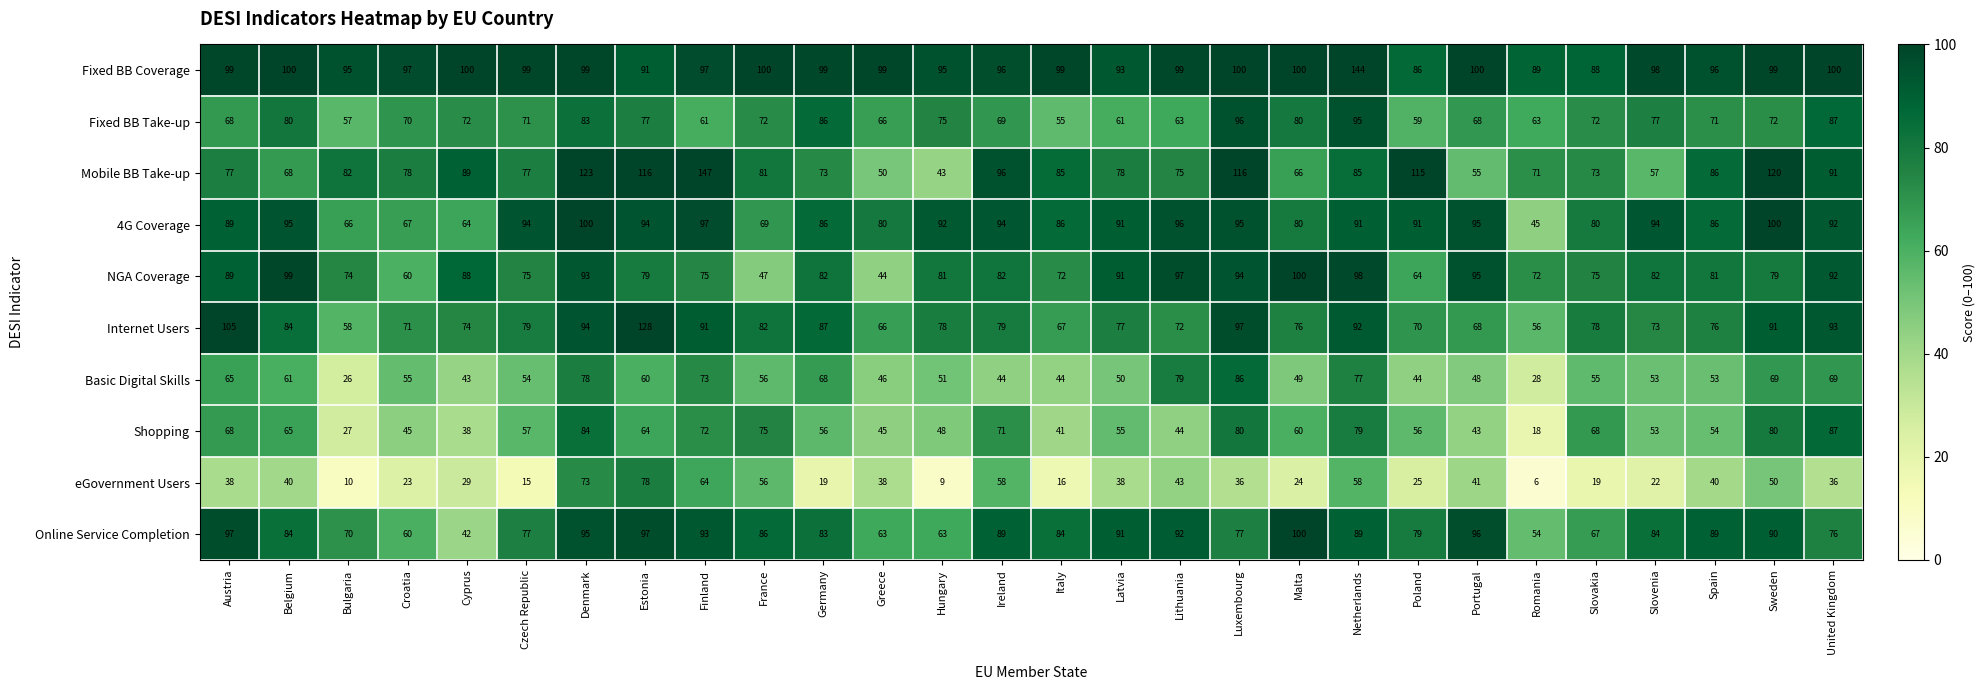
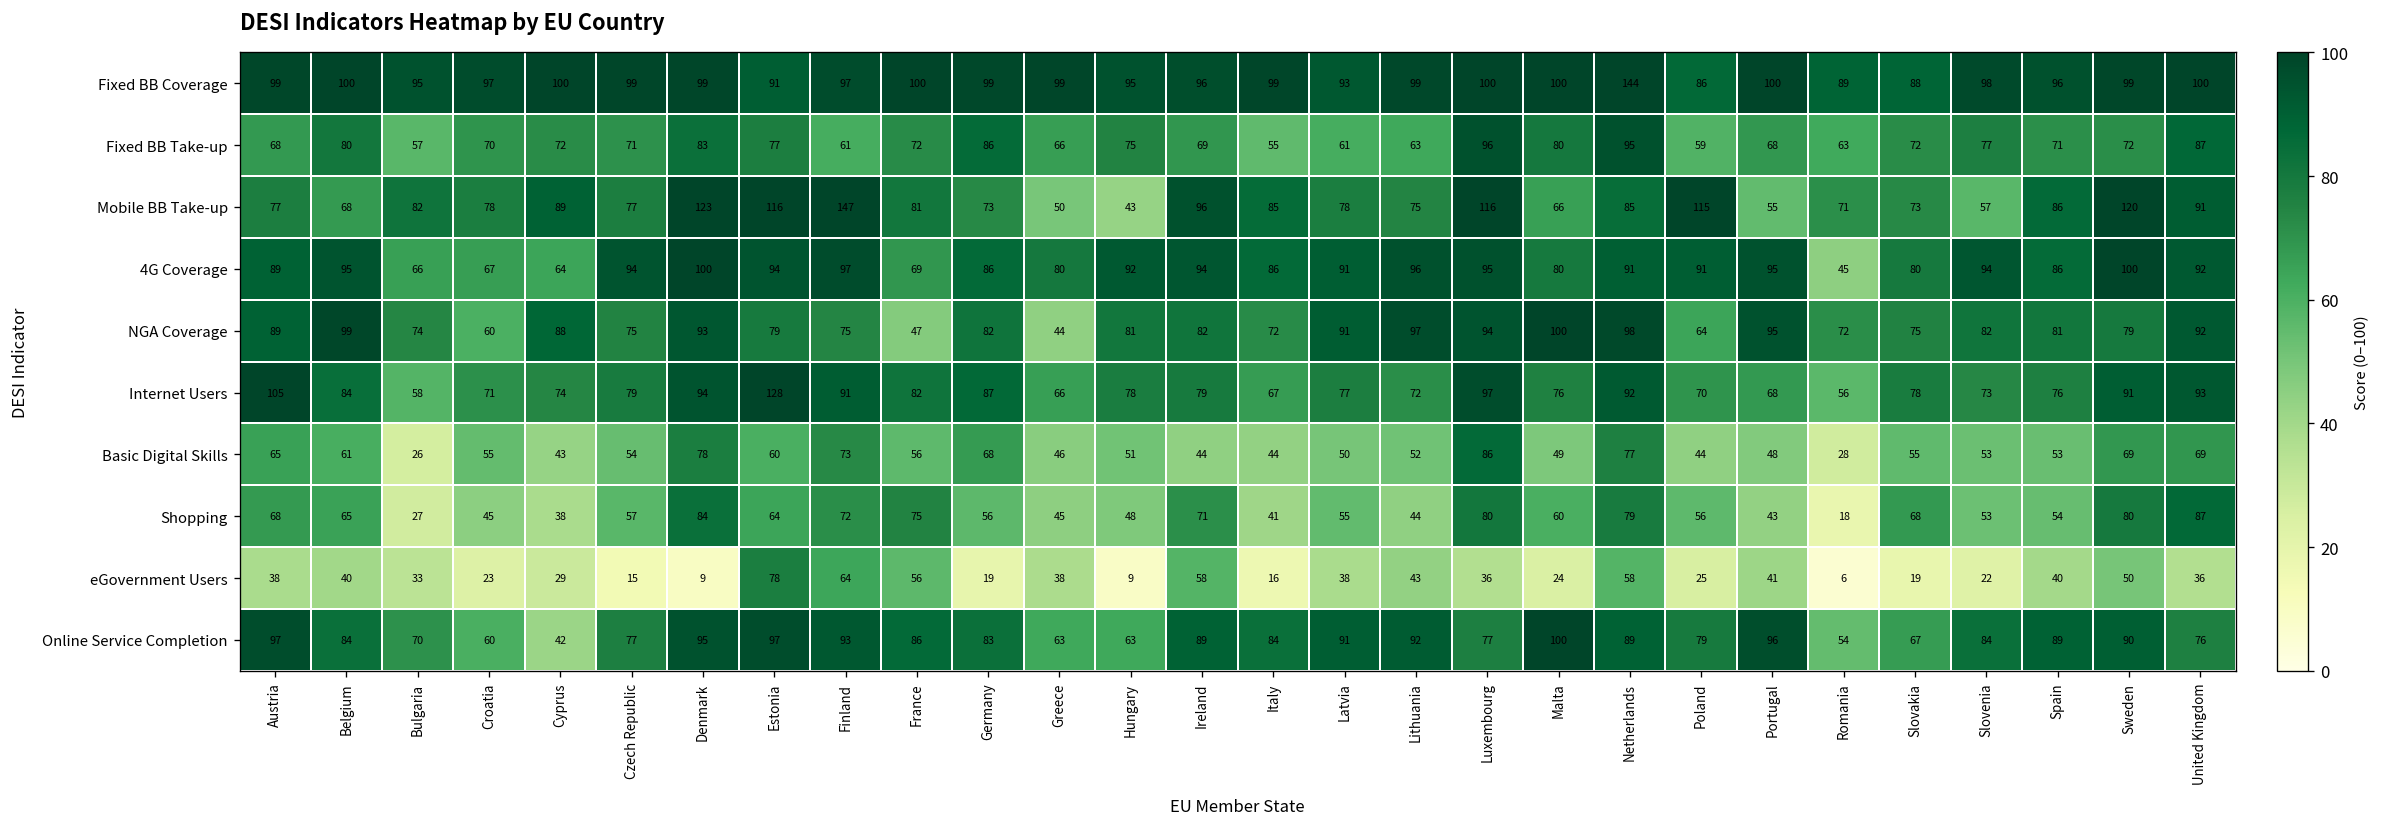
Basic Digital Skills, Lithuania: 79 -> 52
eGovernment Users, Bulgaria: 10 -> 33
eGovernment Users, Denmark: 73 -> 9
